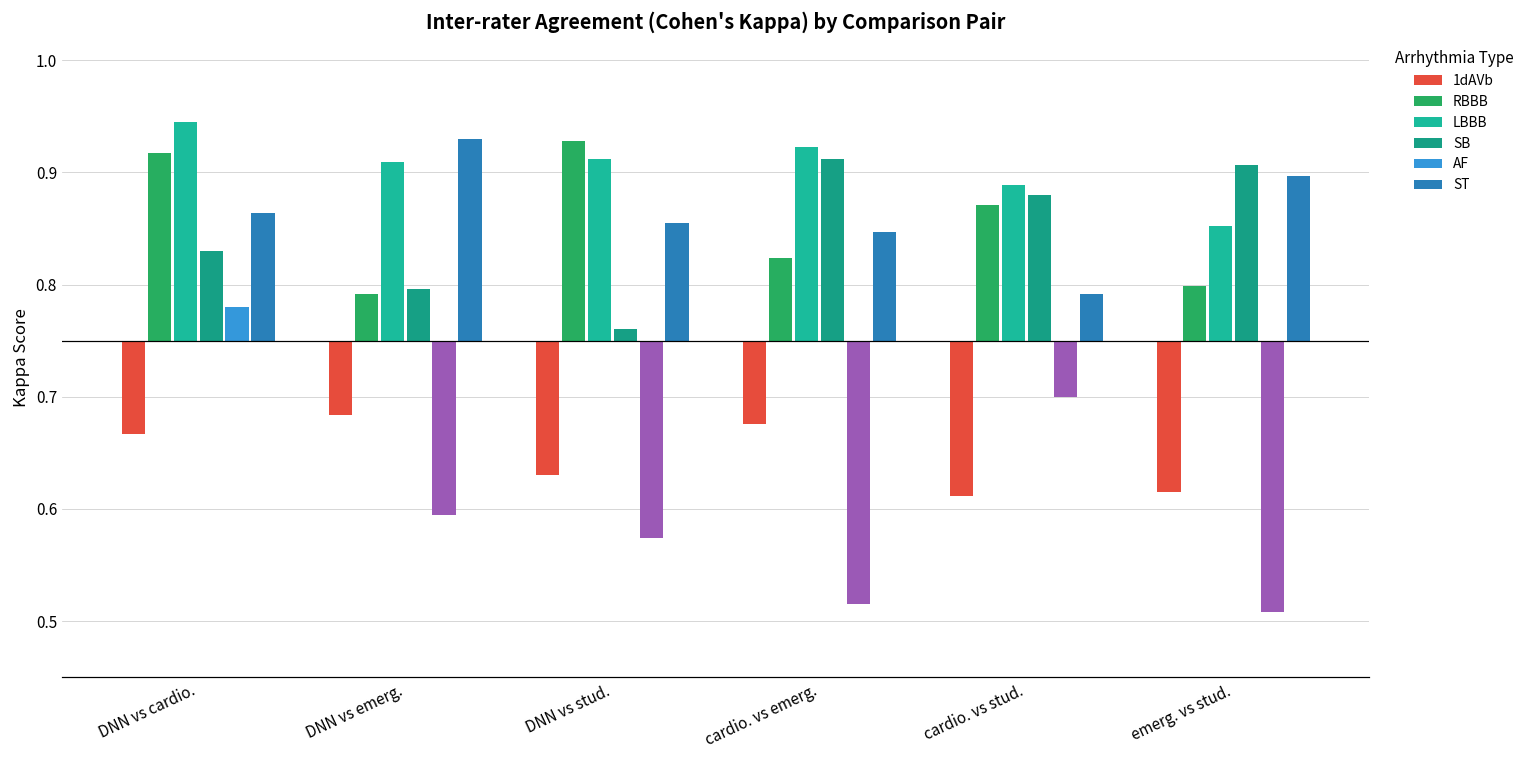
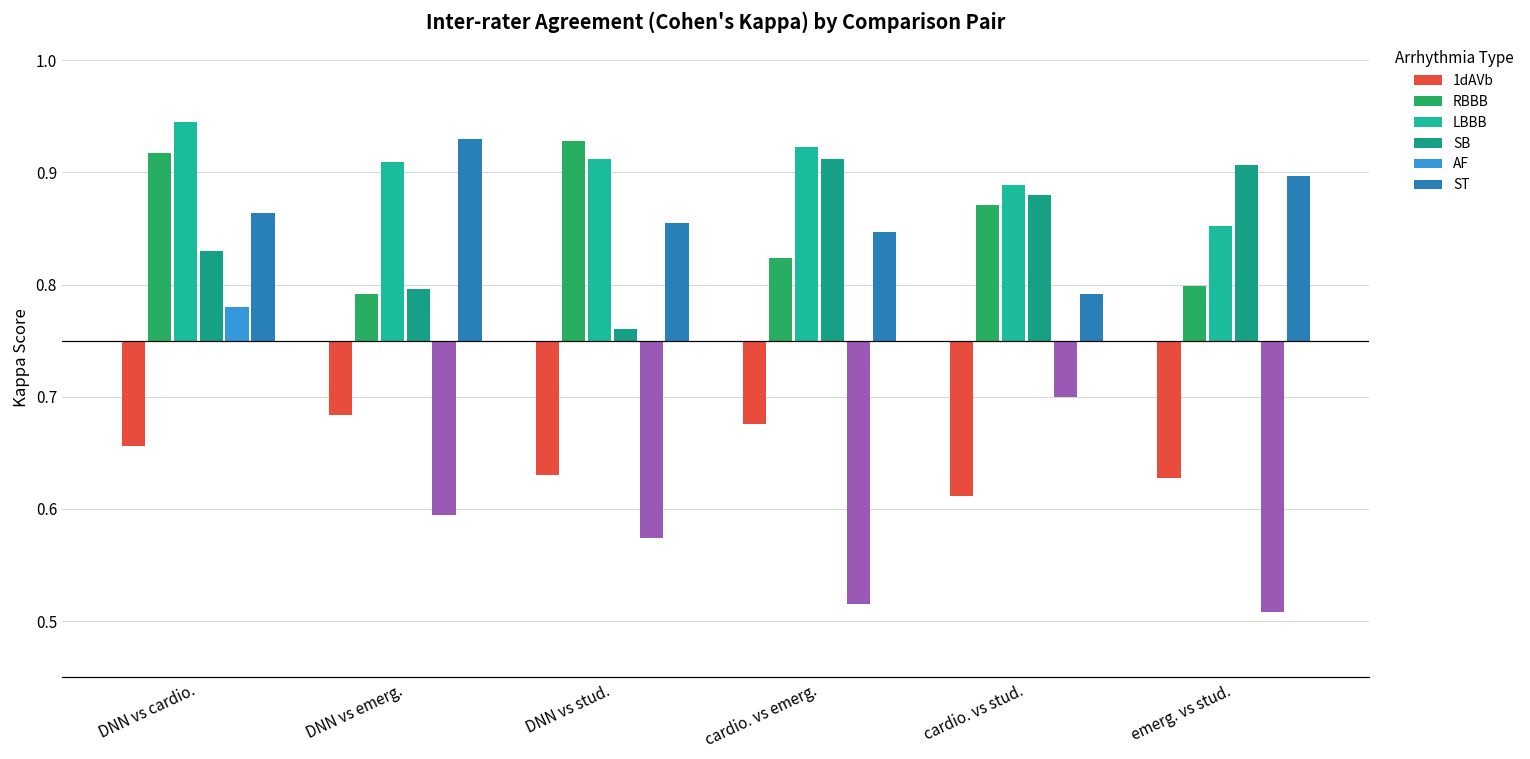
1dAVb, DNN vs cardio.: 0.667 -> 0.656
1dAVb, emerg. vs stud.: 0.615 -> 0.628
